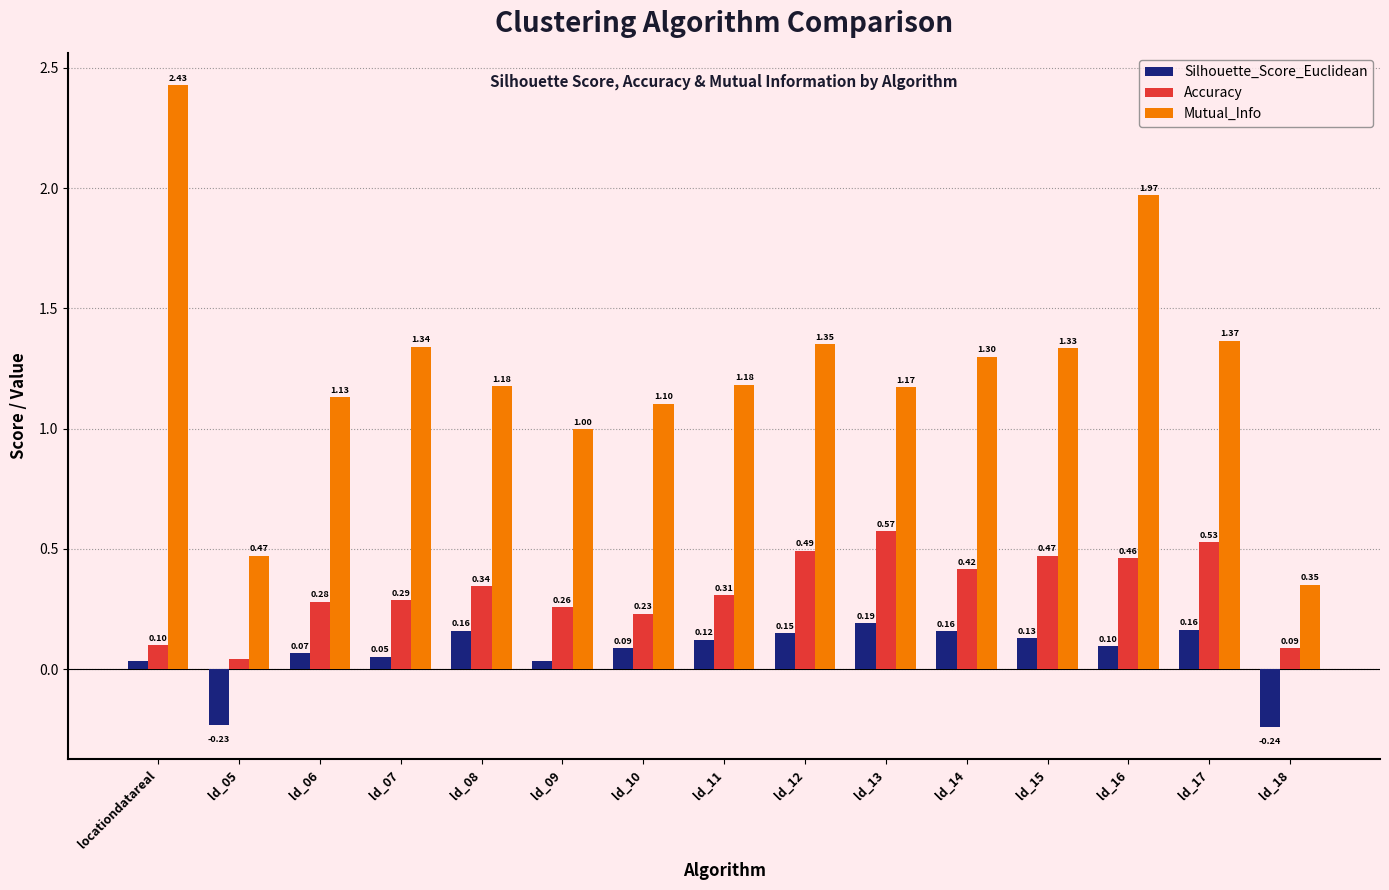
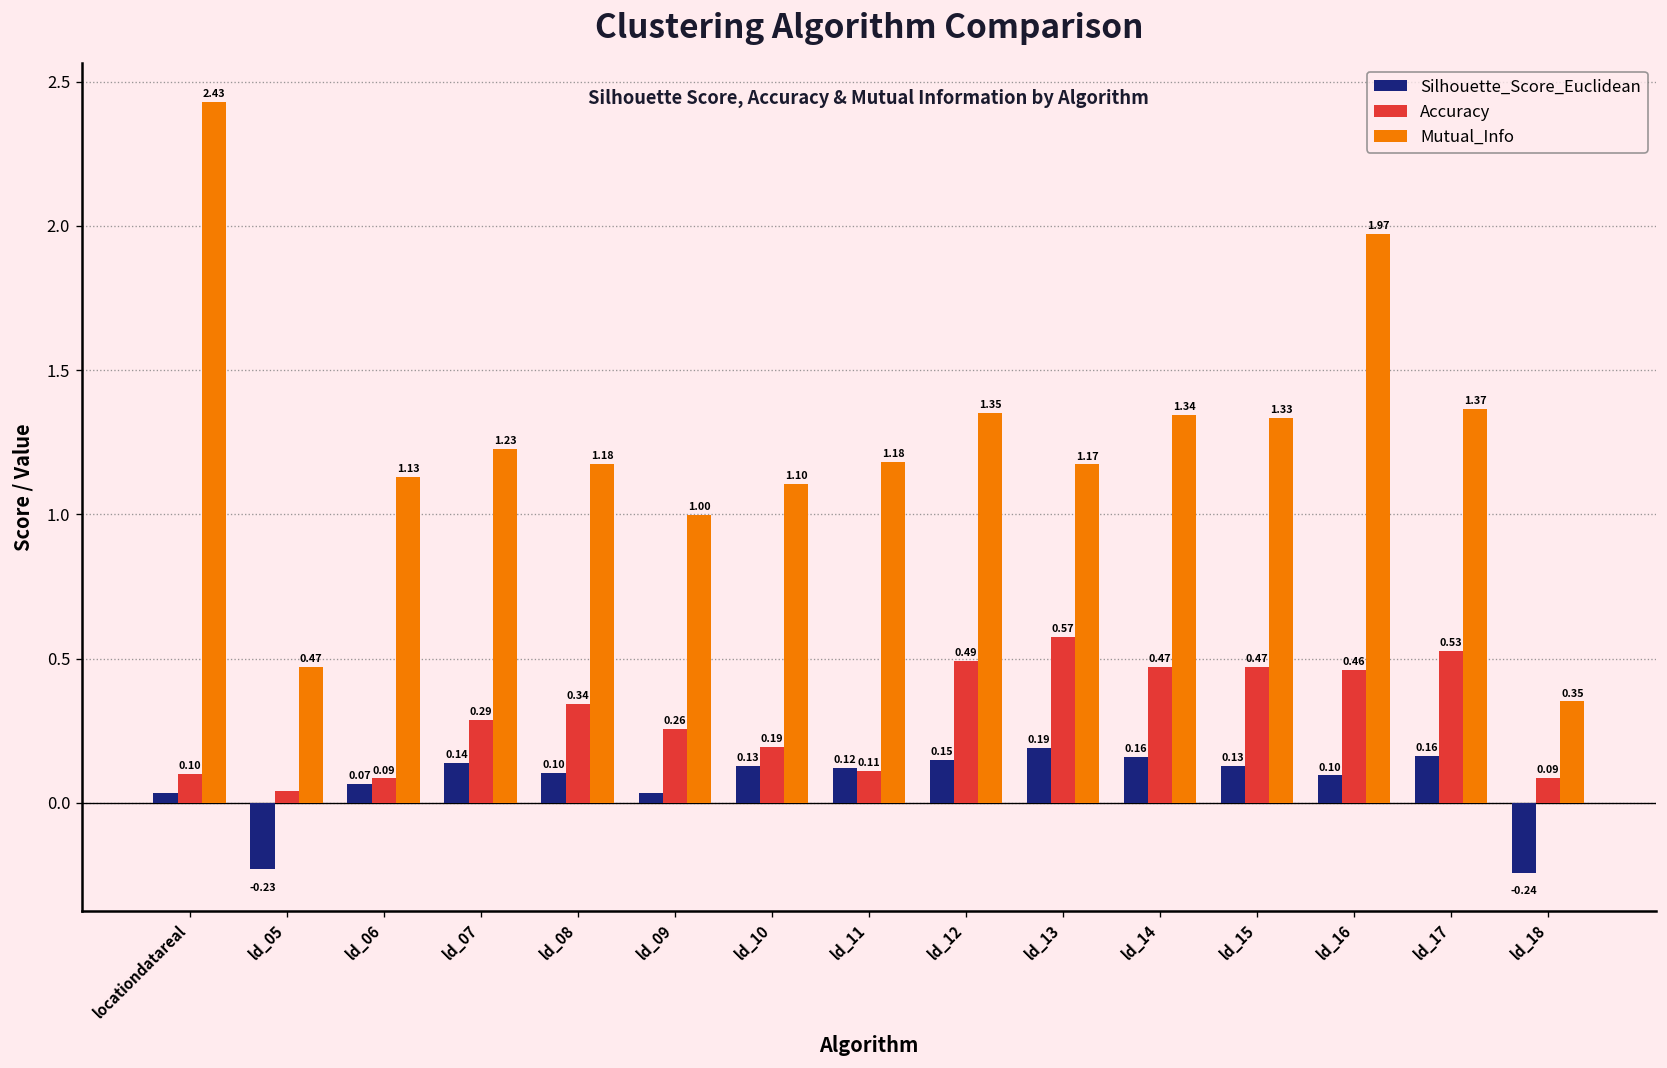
Accuracy, ld_06: 0.28 -> 0.09
Silhouette_Score_Euclidean, ld_07: 0.05 -> 0.14
Mutual_Info, ld_07: 1.34 -> 1.23
Silhouette_Score_Euclidean, ld_08: 0.16 -> 0.10
Silhouette_Score_Euclidean, ld_10: 0.09 -> 0.13
Accuracy, ld_10: 0.23 -> 0.19
Accuracy, ld_11: 0.31 -> 0.11
Accuracy, ld_14: 0.42 -> 0.47
Mutual_Info, ld_14: 1.30 -> 1.34
